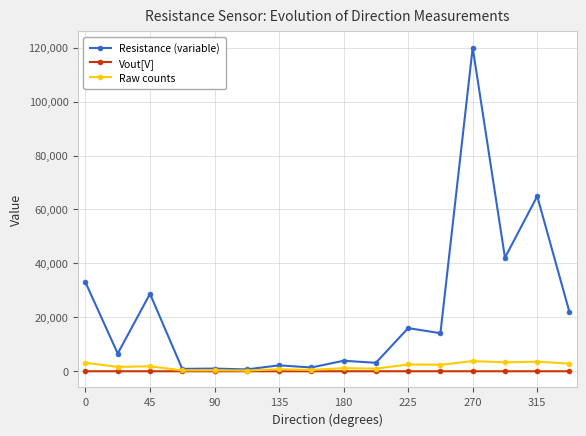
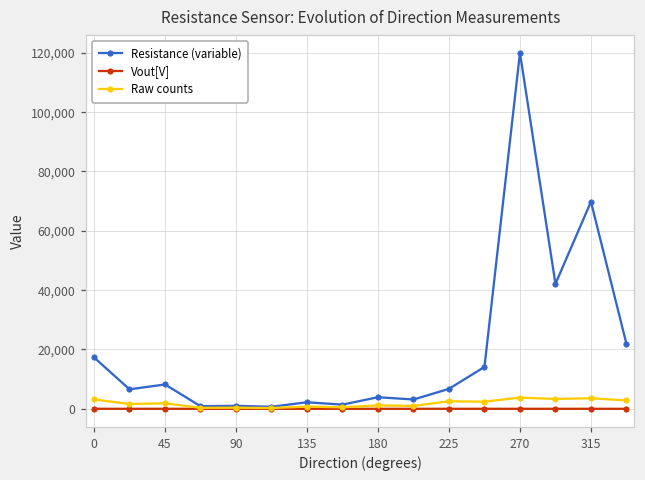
Resistance (variable), 0: 33,000 -> 17,000
Resistance (variable), 45: 29,000 -> 8,000
Resistance (variable), 225: 16,000 -> 7,000
Resistance (variable), 315: 65,000 -> 70,000
